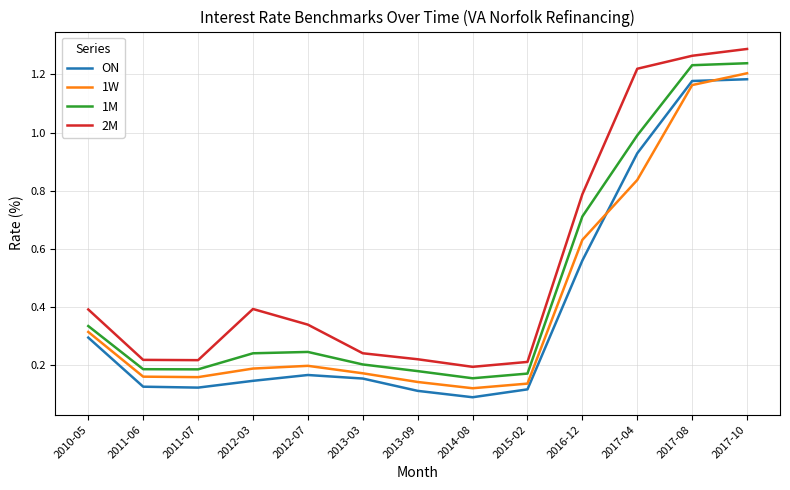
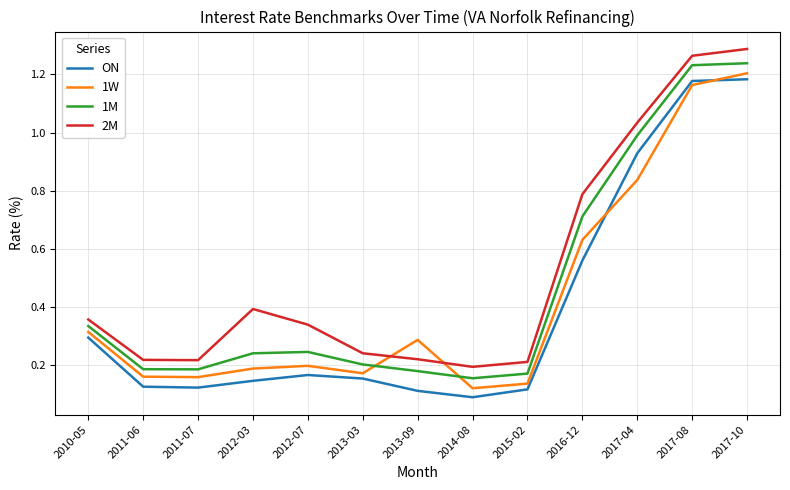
2M, 2010-05: 0.39 -> 0.36
1W, 2013-09: 0.14 -> 0.29
2M, 2017-04: 1.22 -> 1.03
